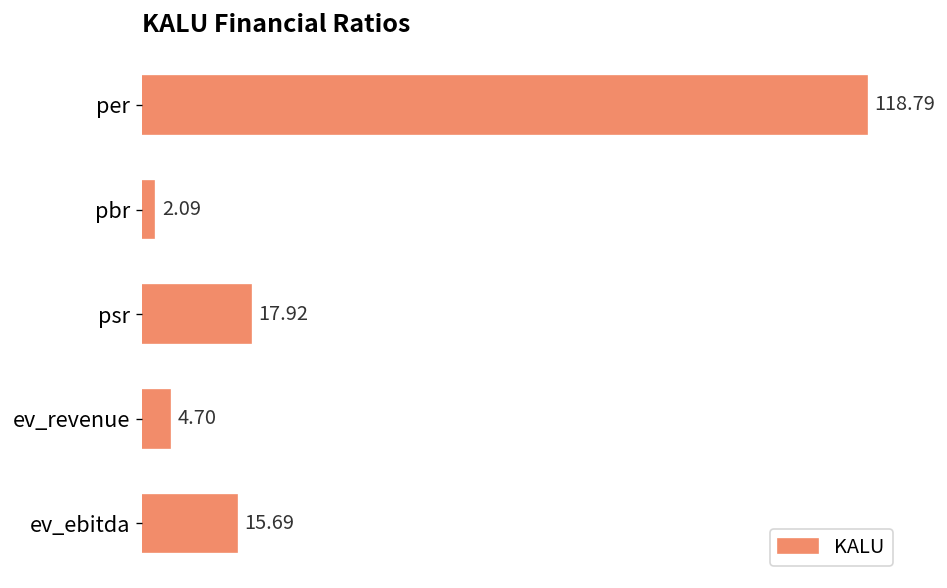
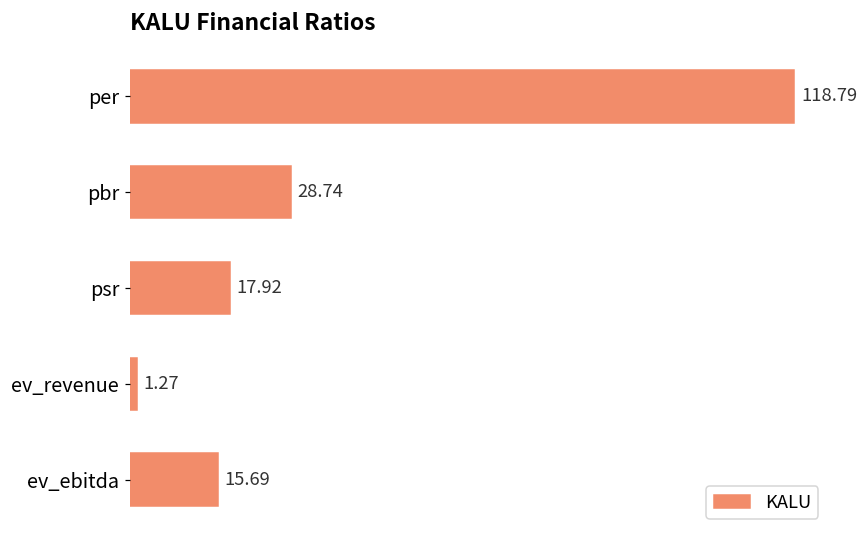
pbr: 2.09 -> 28.74
ev_revenue: 4.70 -> 1.27
